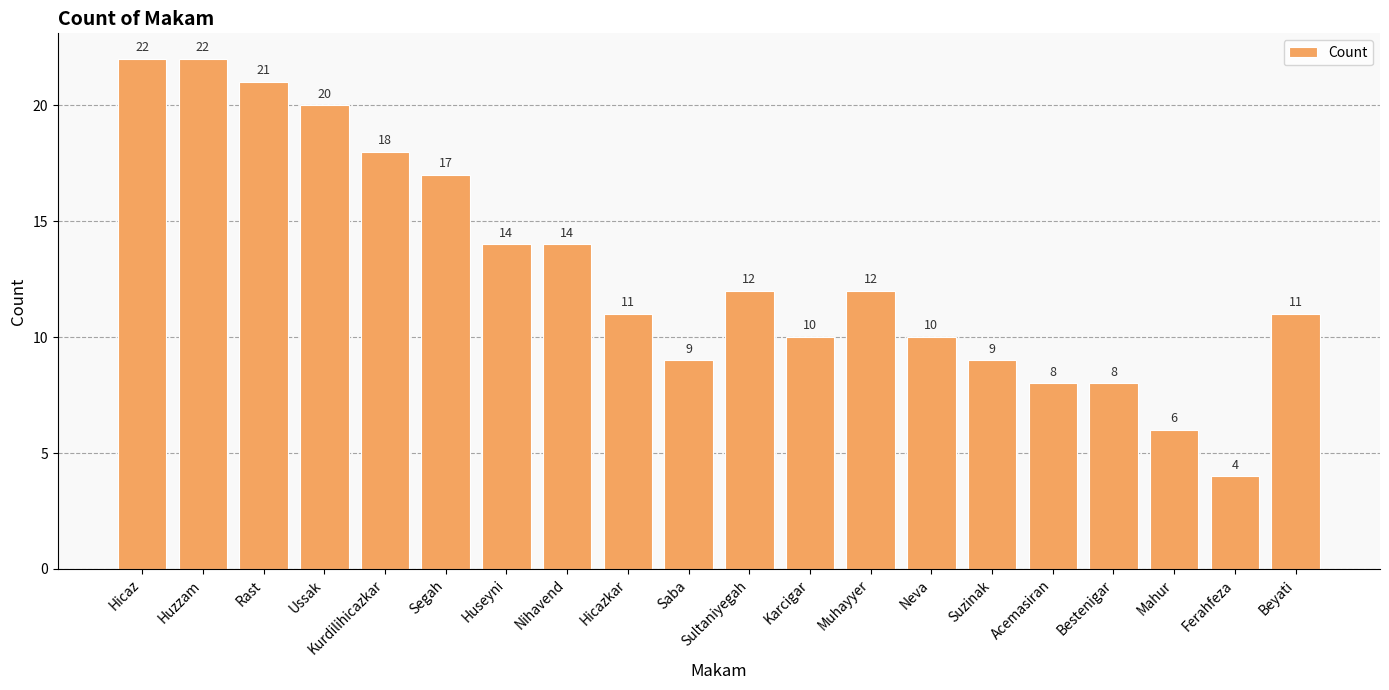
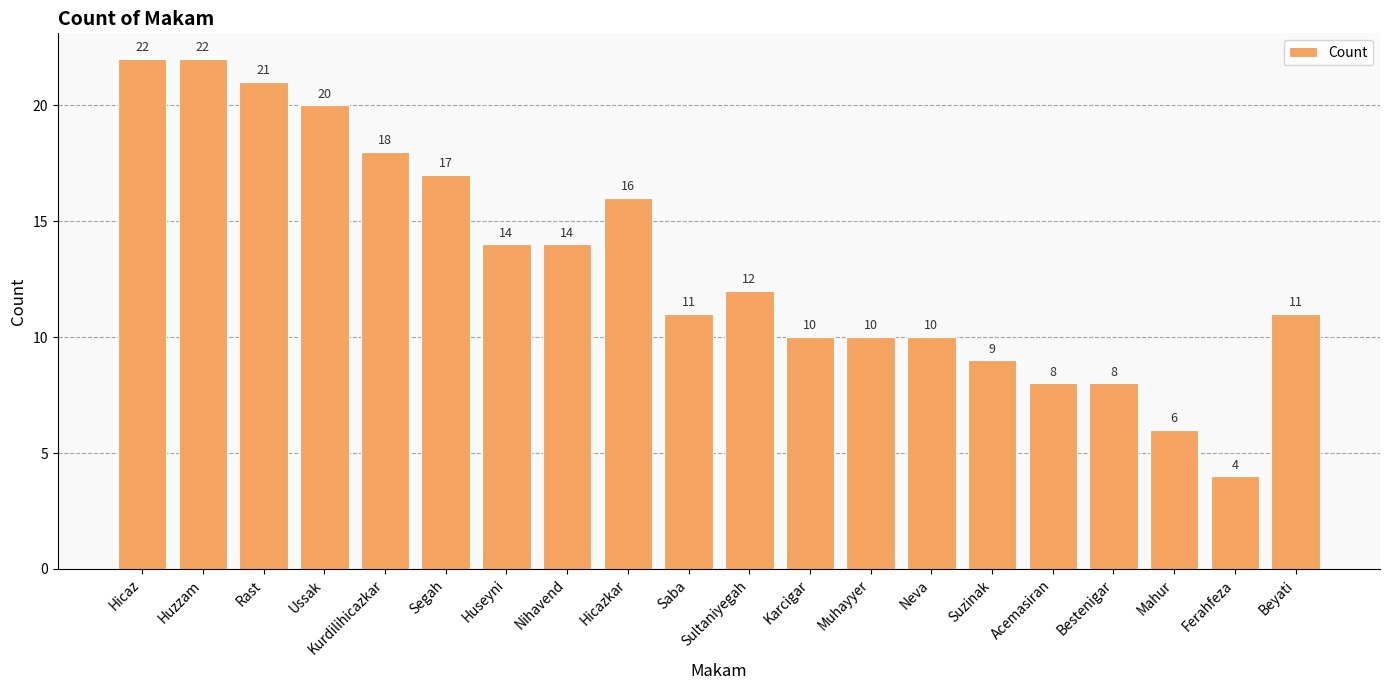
Hicazkar: 11 -> 16
Saba: 9 -> 11
Muhayyer: 12 -> 10
